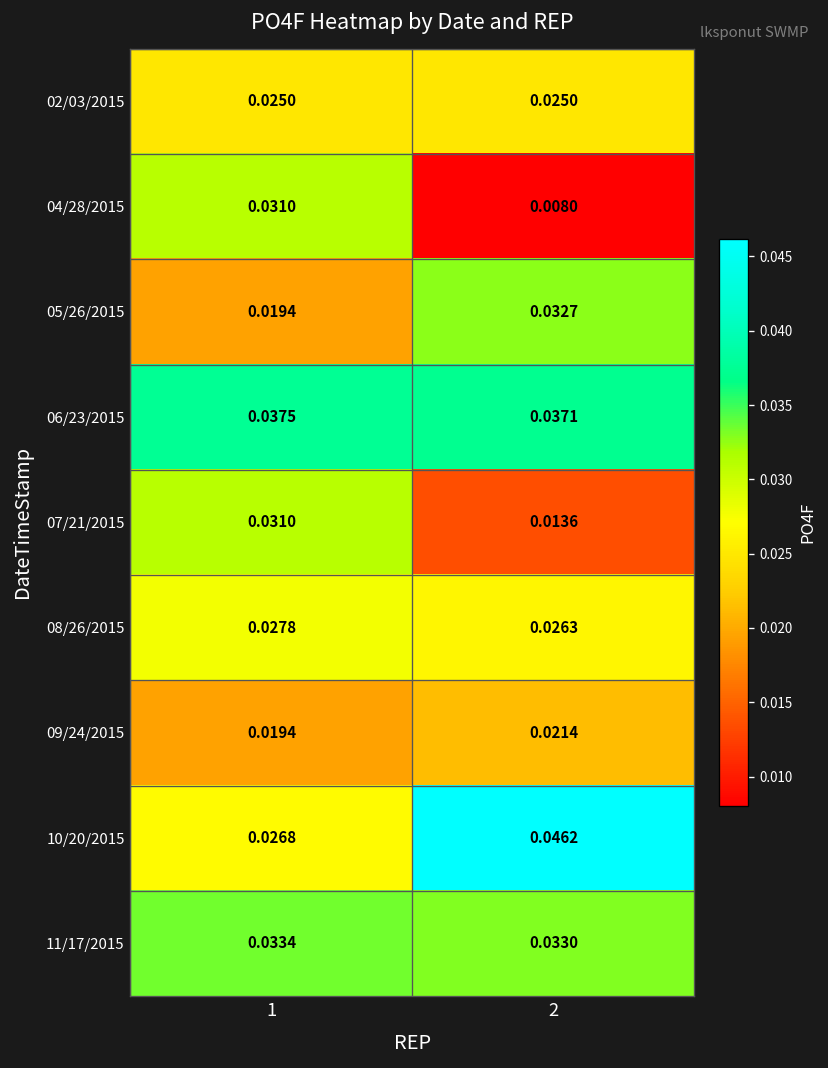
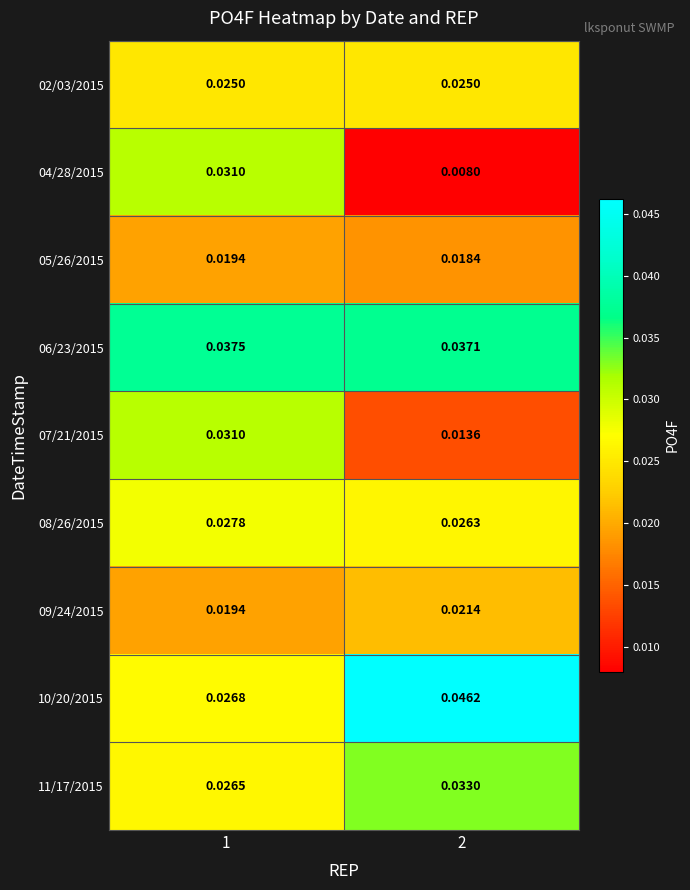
05/26/2015, 2: 0.0327 -> 0.0184
11/17/2015, 1: 0.0334 -> 0.0265
